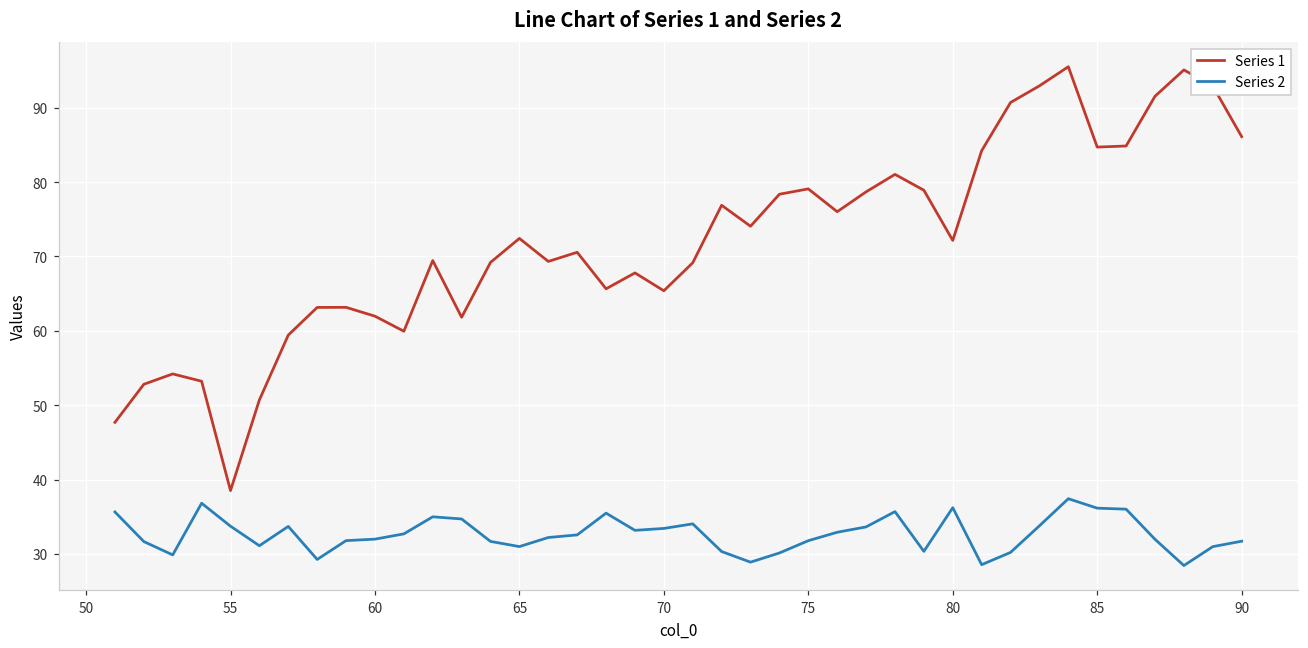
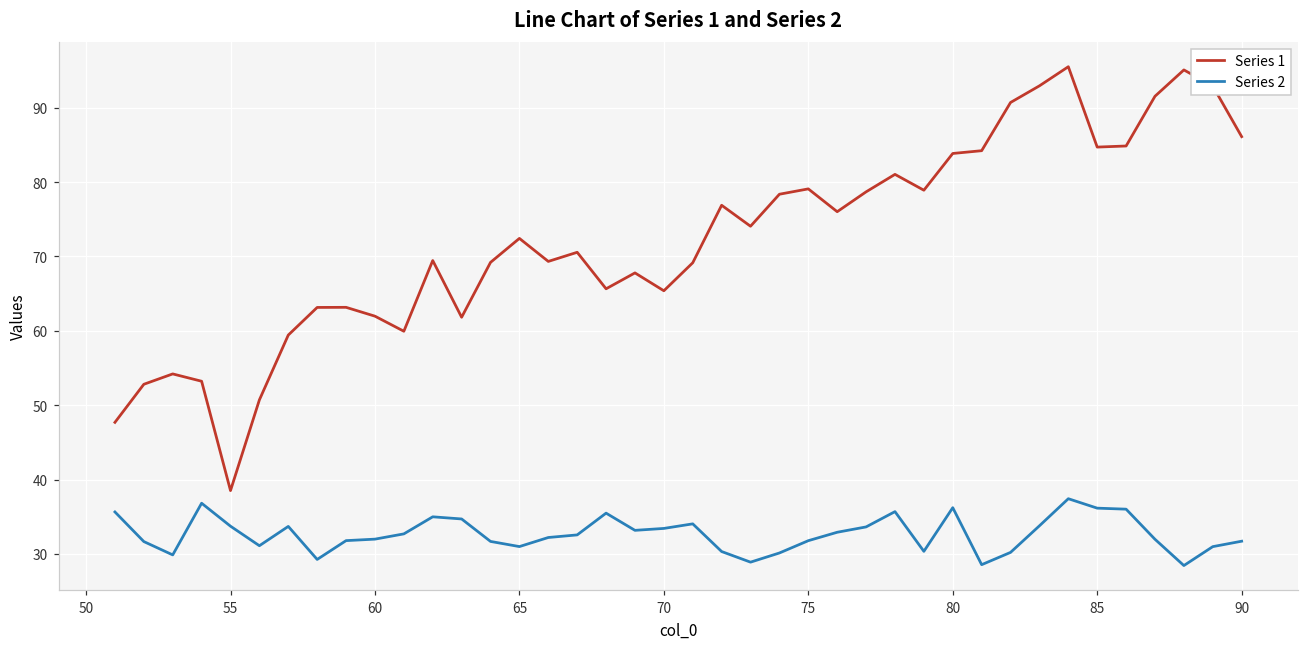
Series 1, 80: 72 -> 84
